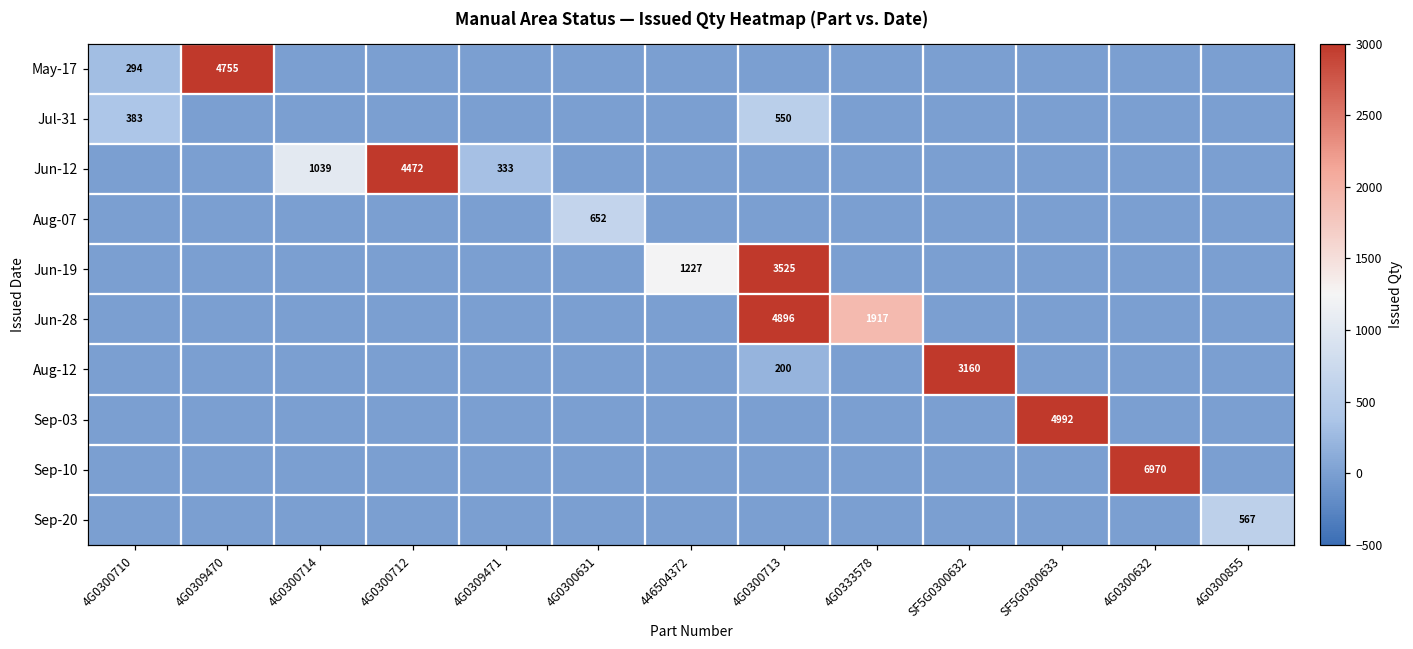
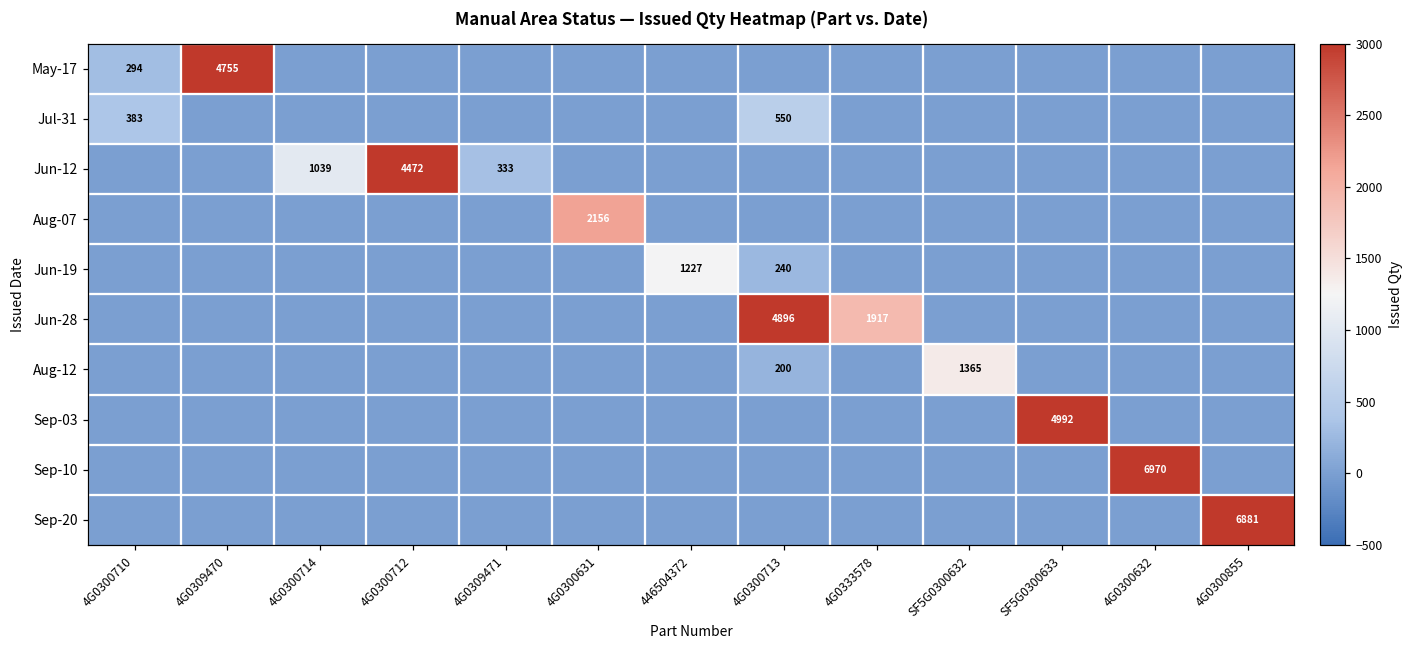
Aug-07, 4G0300631: 652 -> 2156
Jun-19, 4G0300713: 3525 -> 240
Aug-12, SF5G0300632: 3160 -> 1365
Sep-20, 4G0300855: 567 -> 6881
